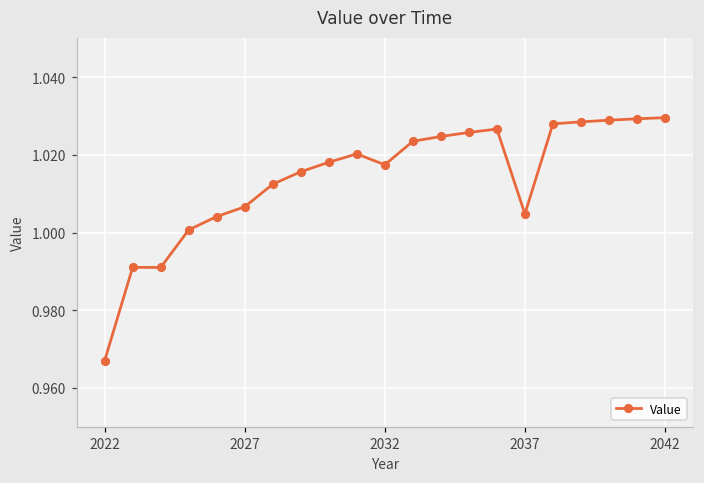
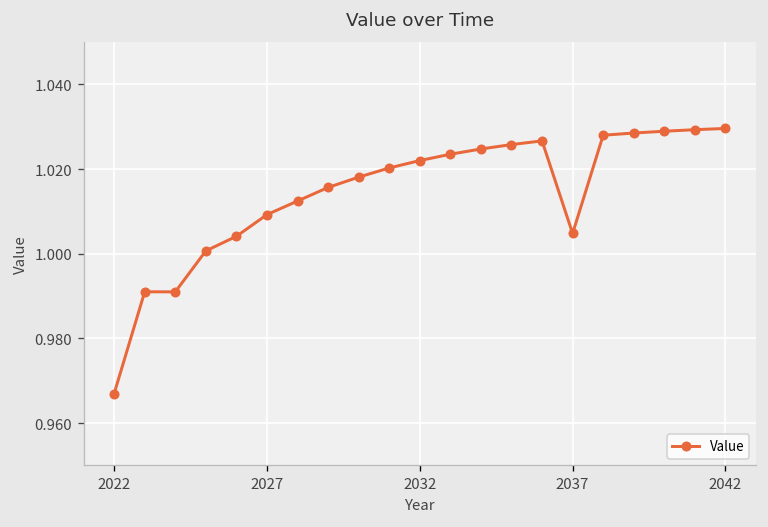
2027: 1.007 -> 1.009
2032: 1.017 -> 1.022
